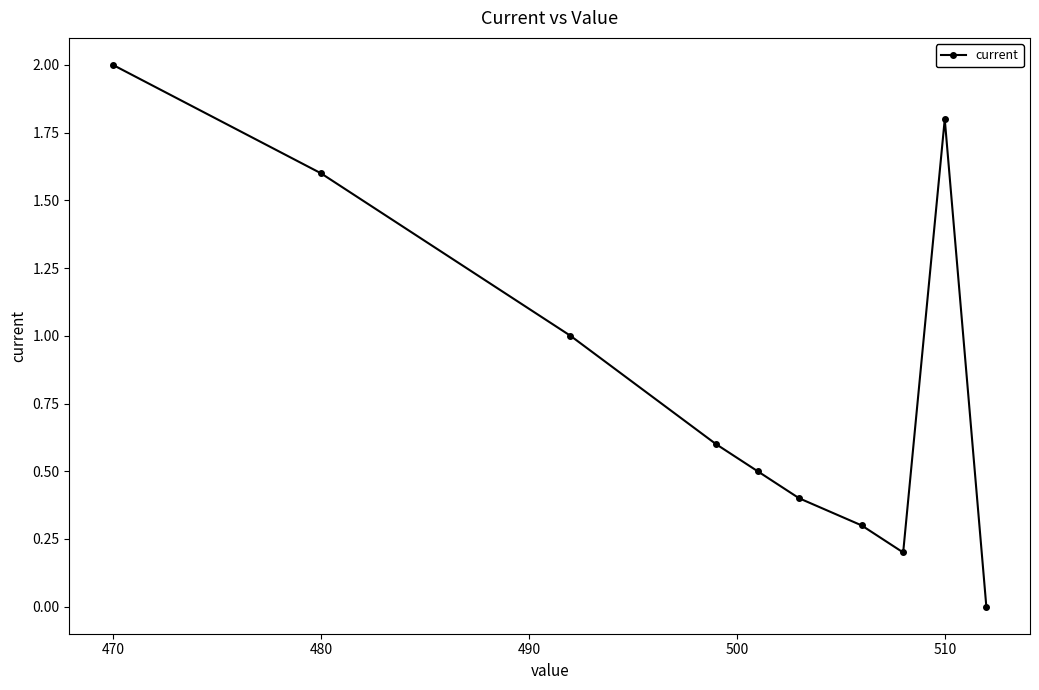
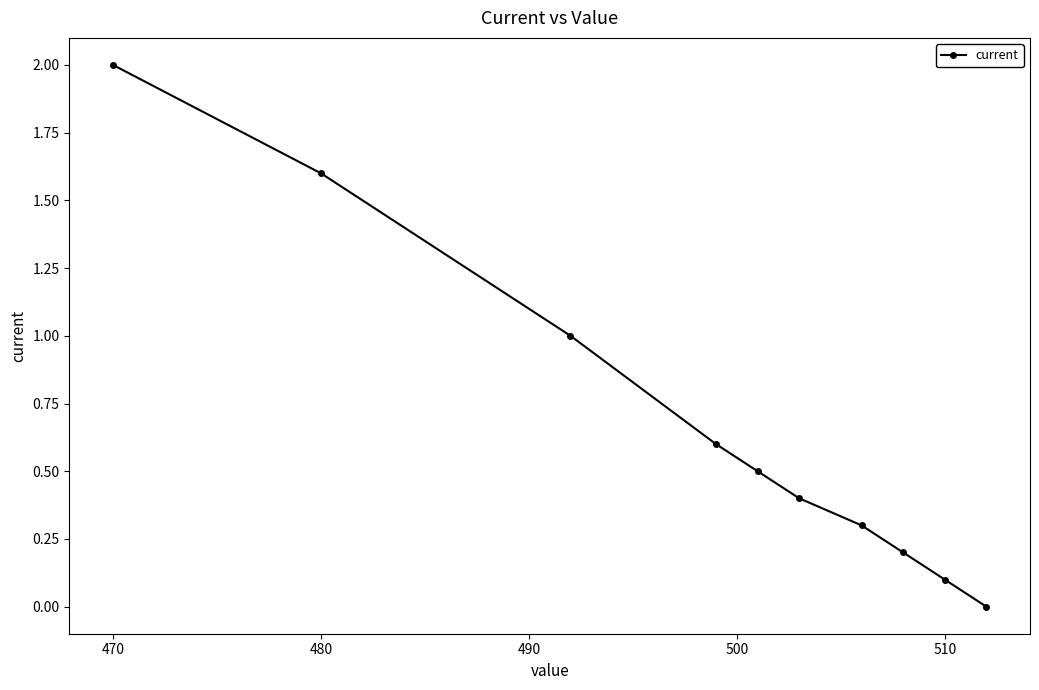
510: 1.8 -> 0.1
